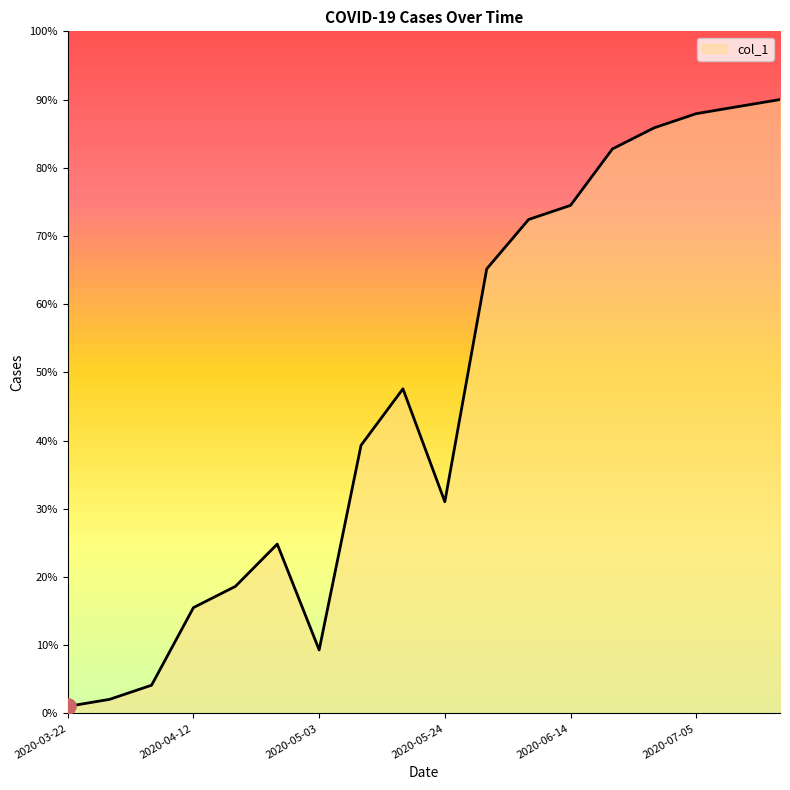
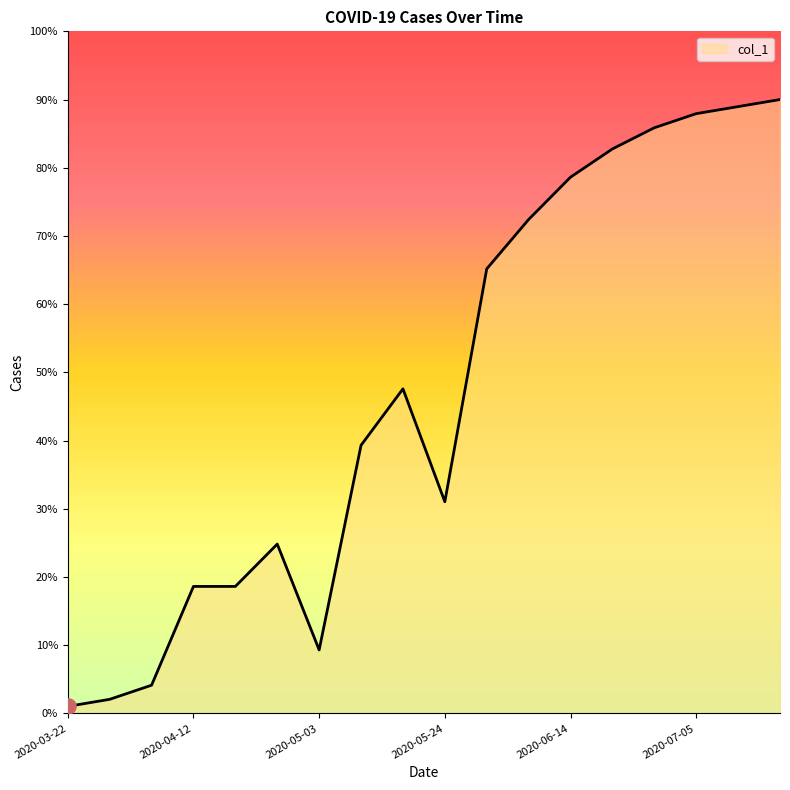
col_1, 2020-04-12: 16% -> 19%
col_1, 2020-06-14: 74% -> 79%
